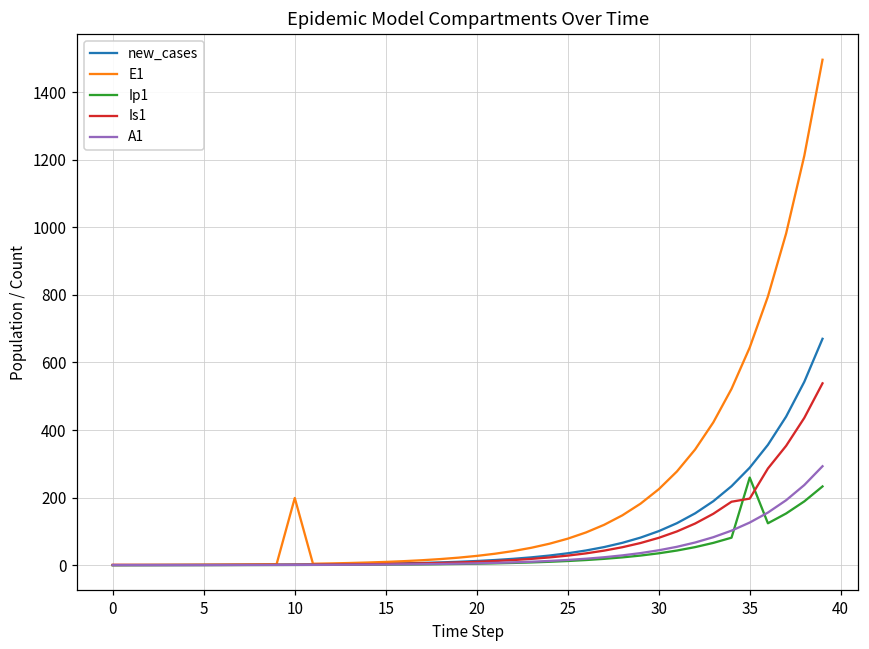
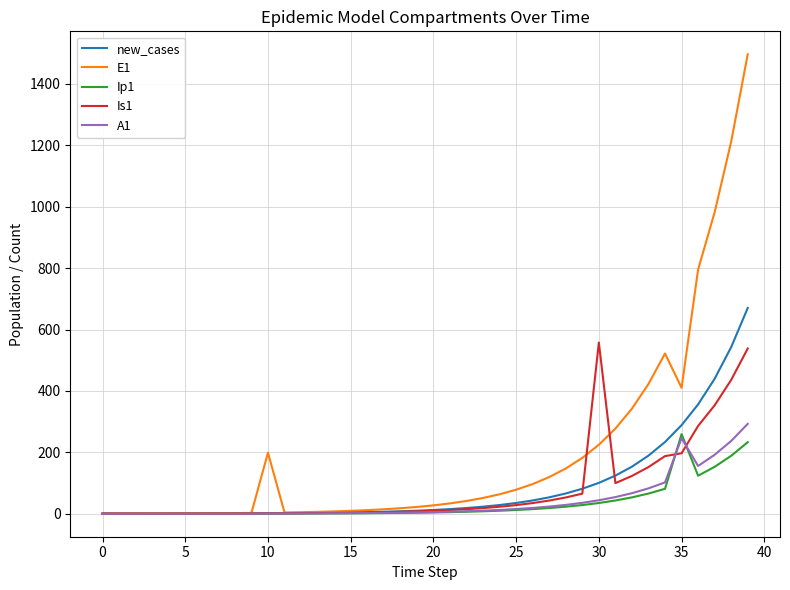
Is1, 30: 80 -> 560
E1, 35: 640 -> 410
A1, 35: 130 -> 250
